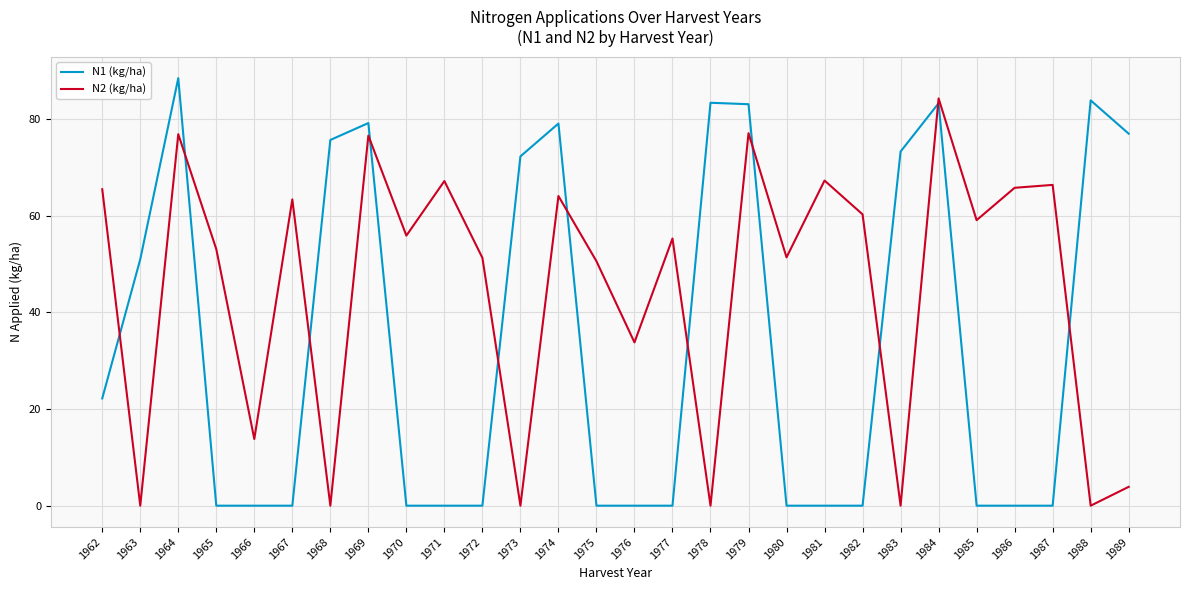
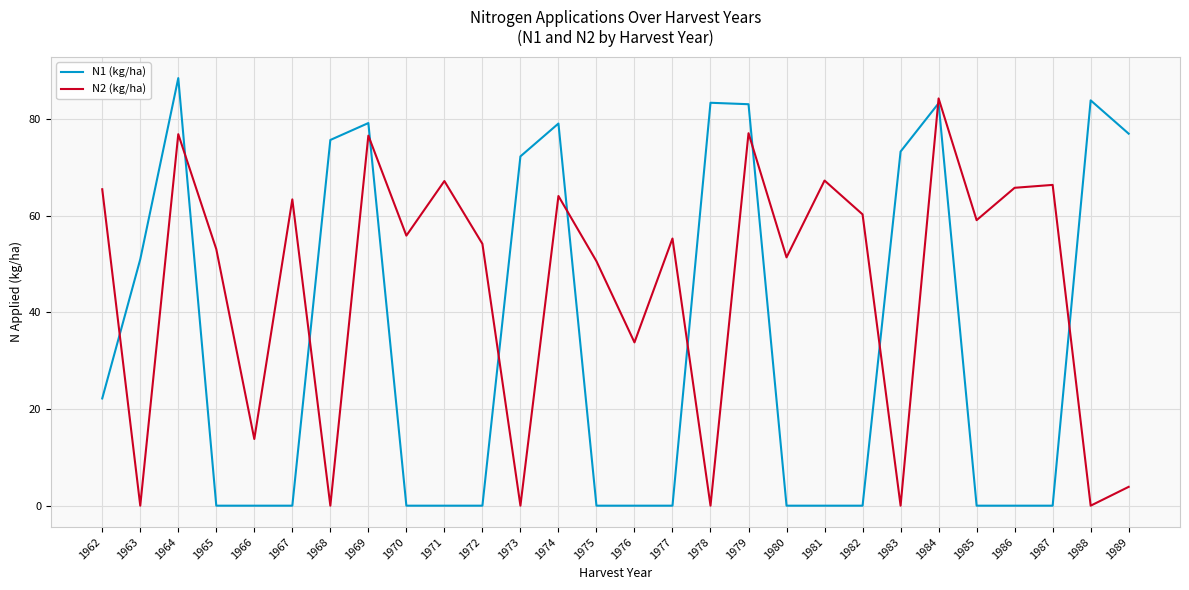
N2 (kg/ha), 1972: 51 -> 54
